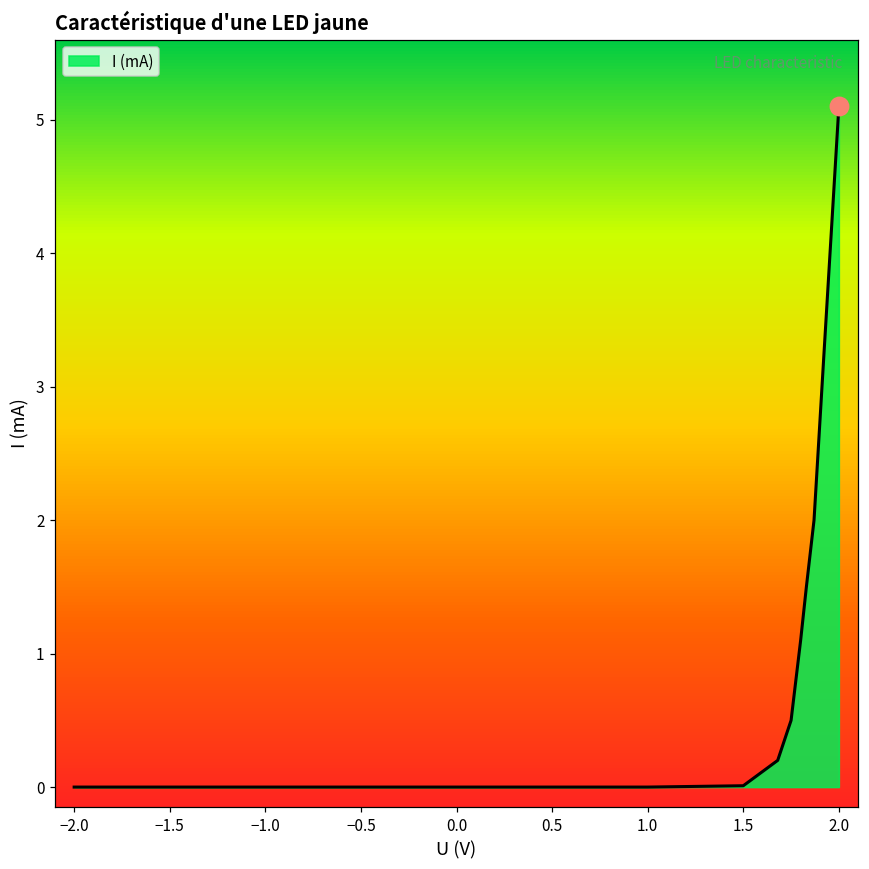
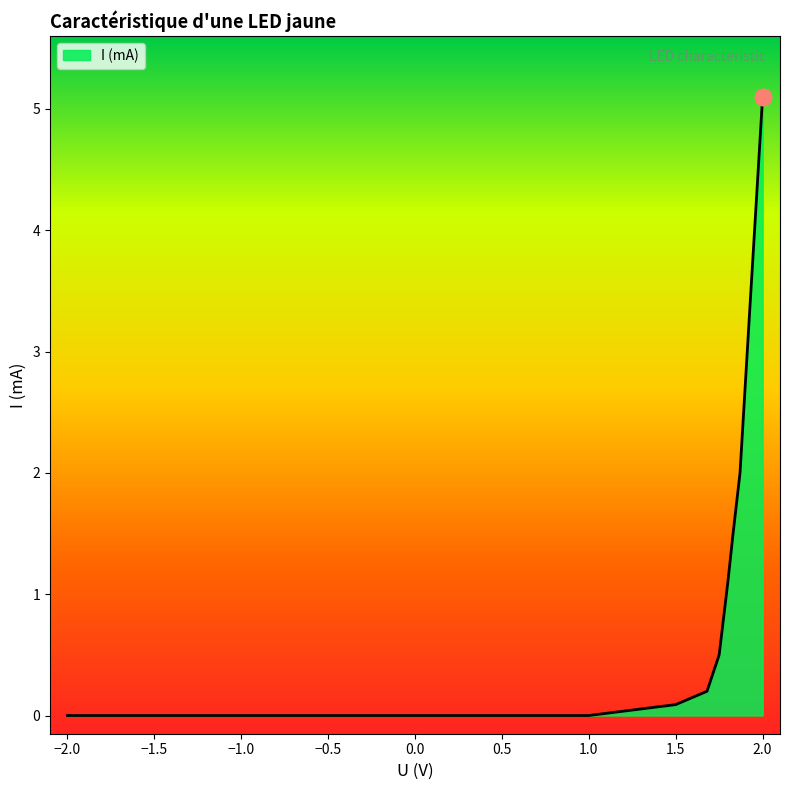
I (mA), 1.5: 0.01 -> 0.09
